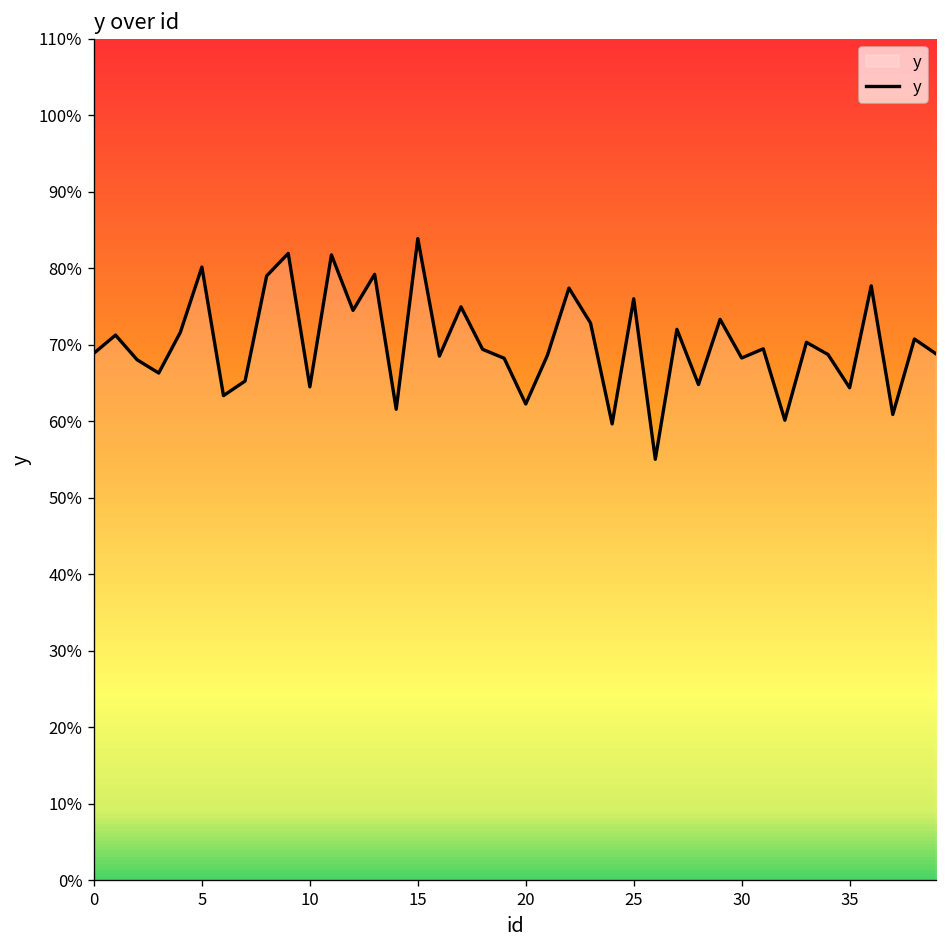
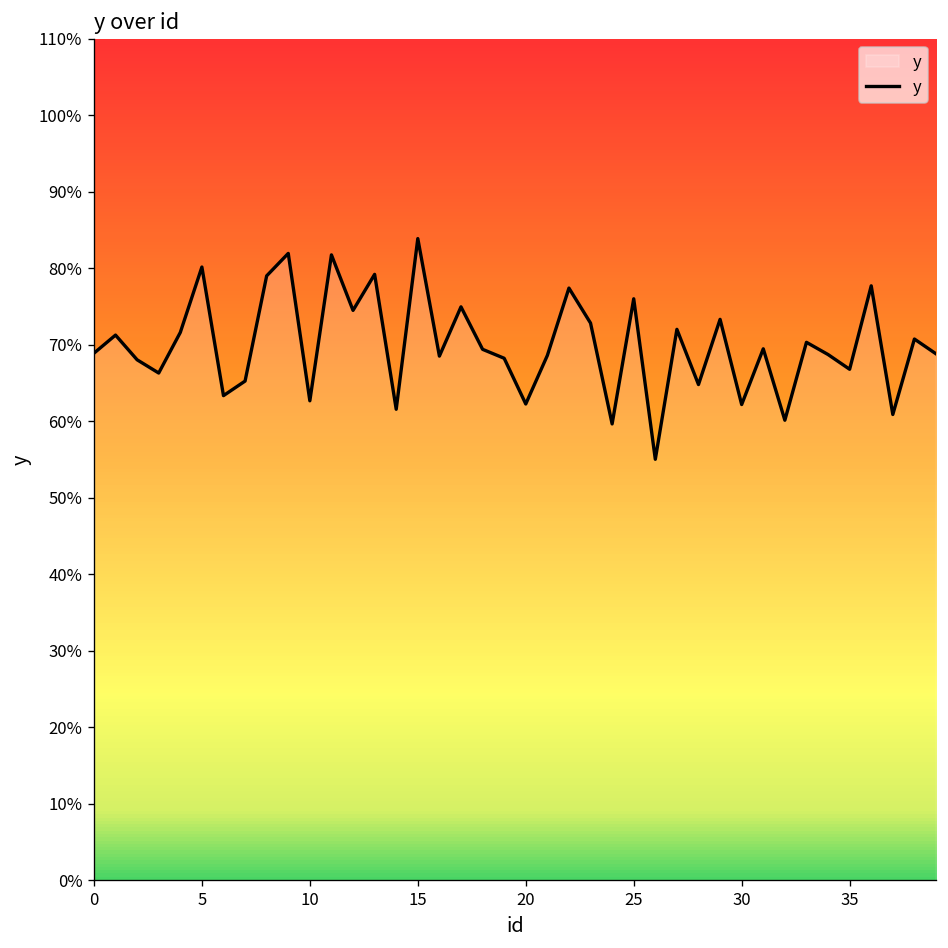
10: 65% -> 63%
30: 68% -> 62%
35: 64% -> 67%
